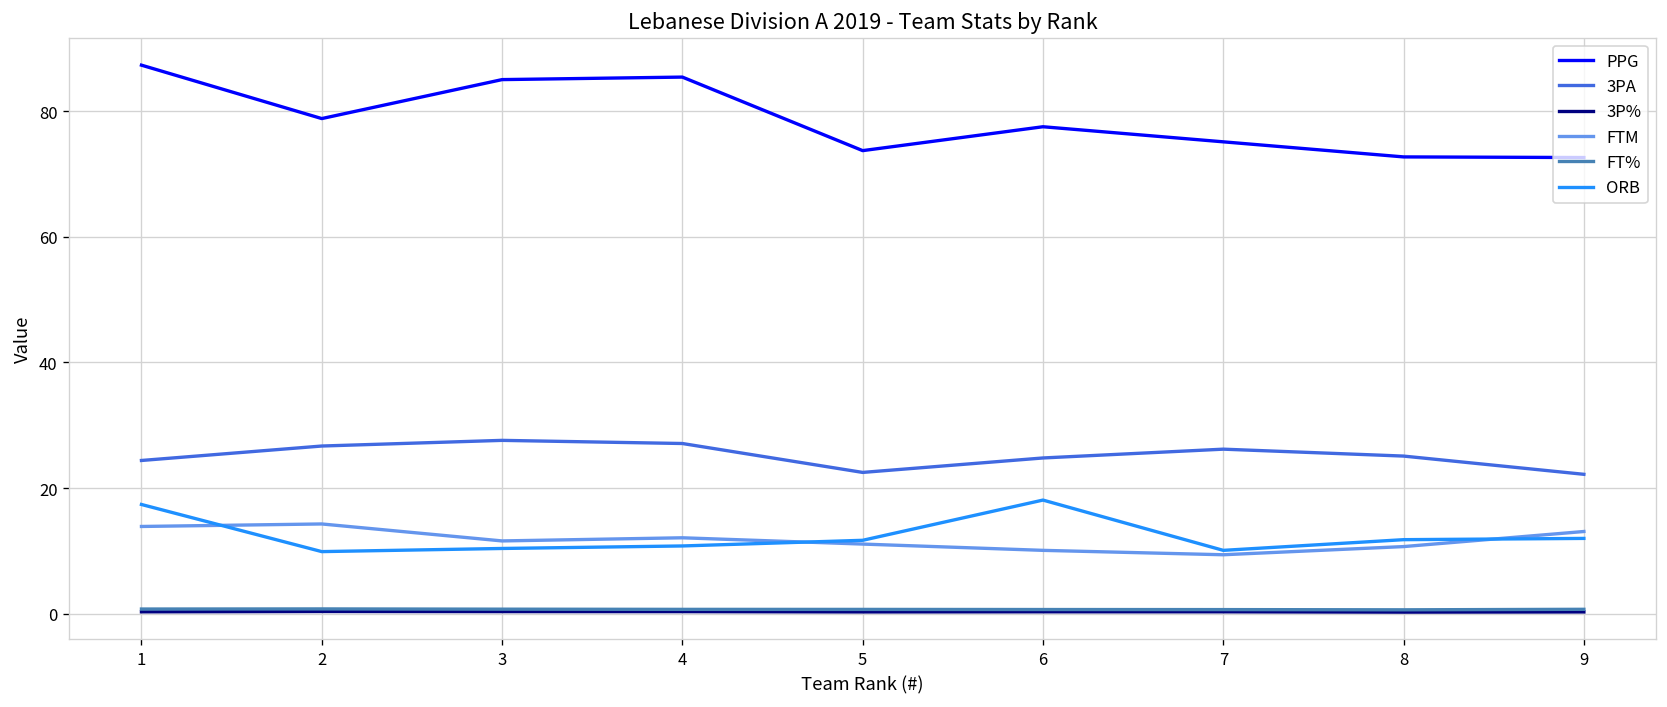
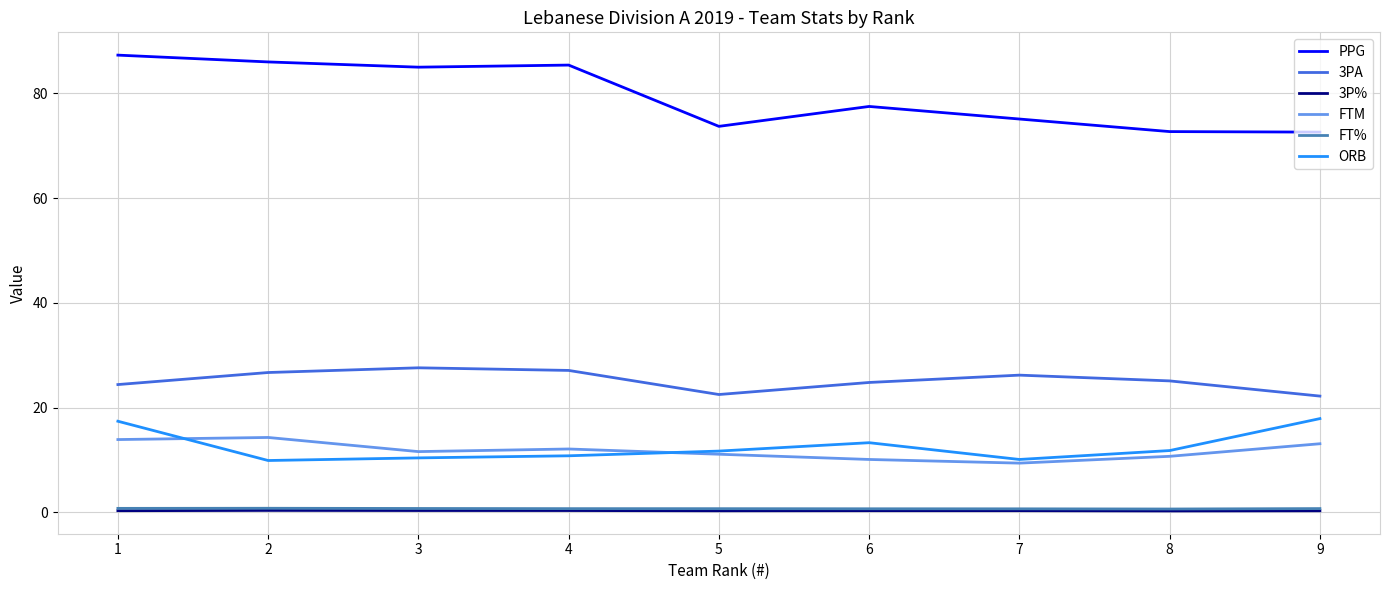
PPG, 2: 79 -> 86
ORB, 6: 18 -> 13
ORB, 9: 12 -> 18
